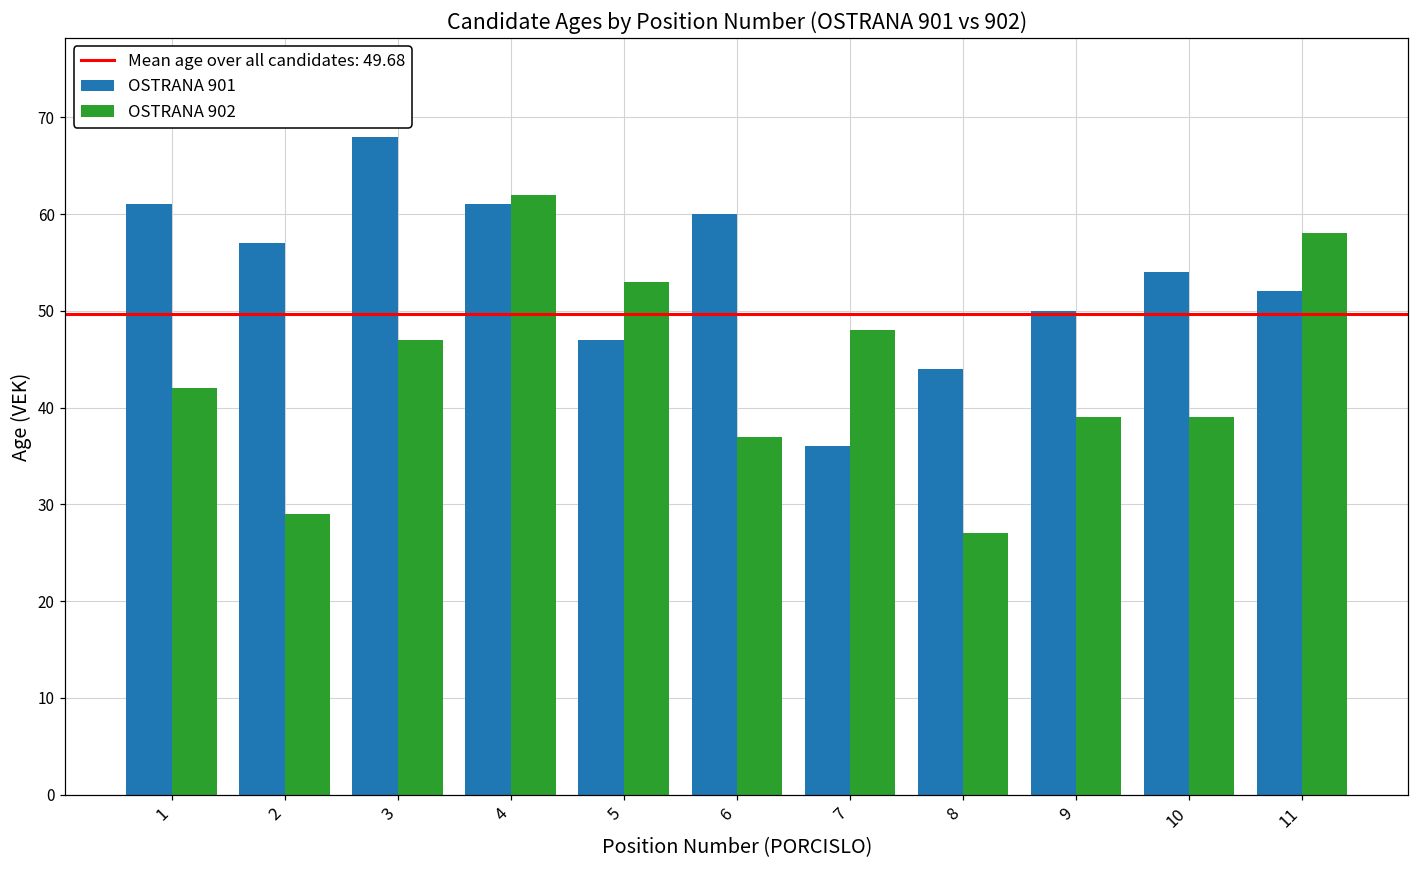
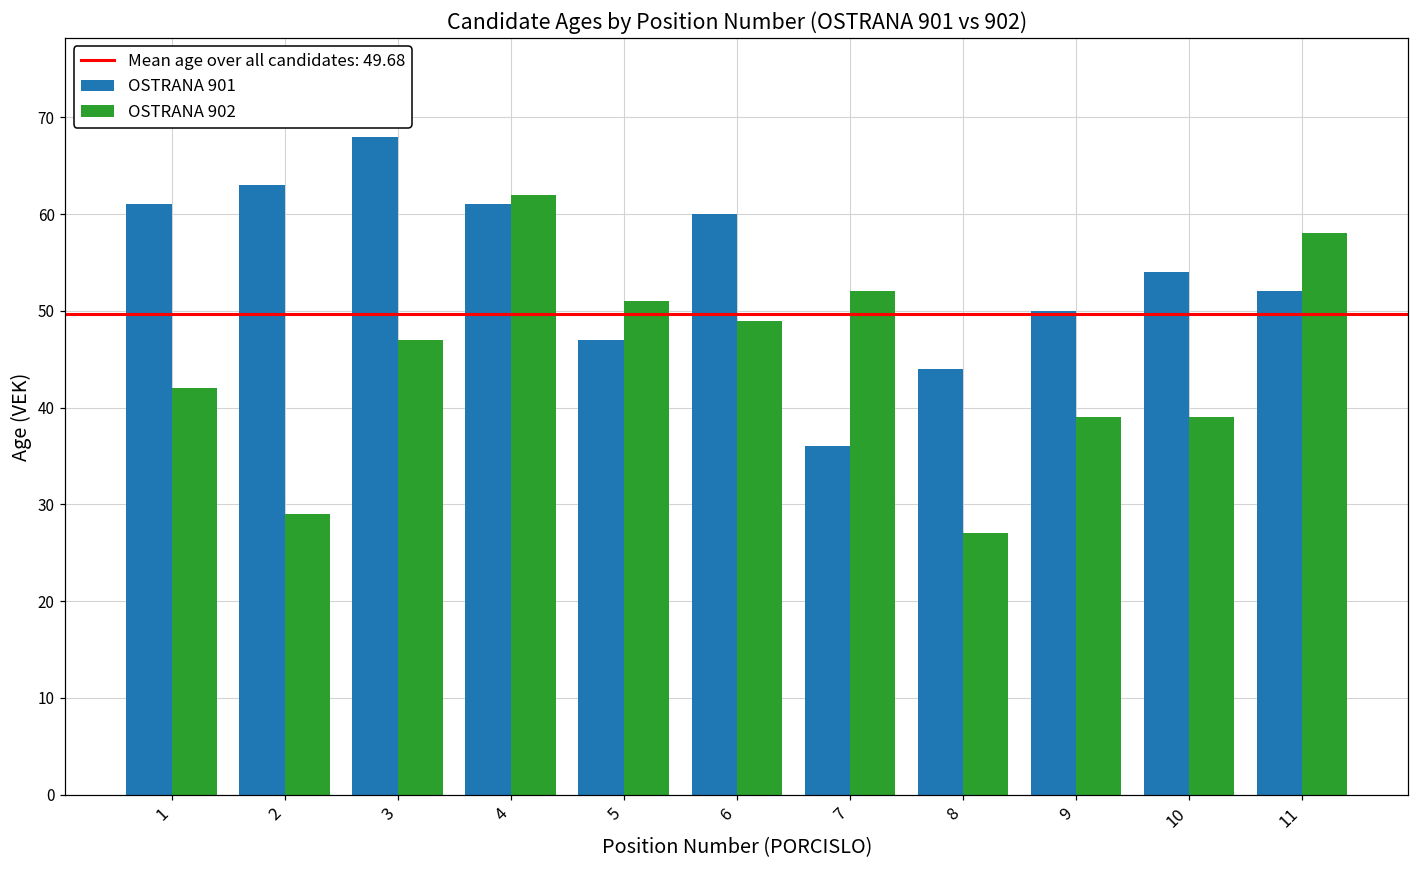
OSTRANA 901, 2: 57 -> 63
OSTRANA 902, 5: 53 -> 51
OSTRANA 902, 6: 37 -> 49
OSTRANA 902, 7: 48 -> 52
